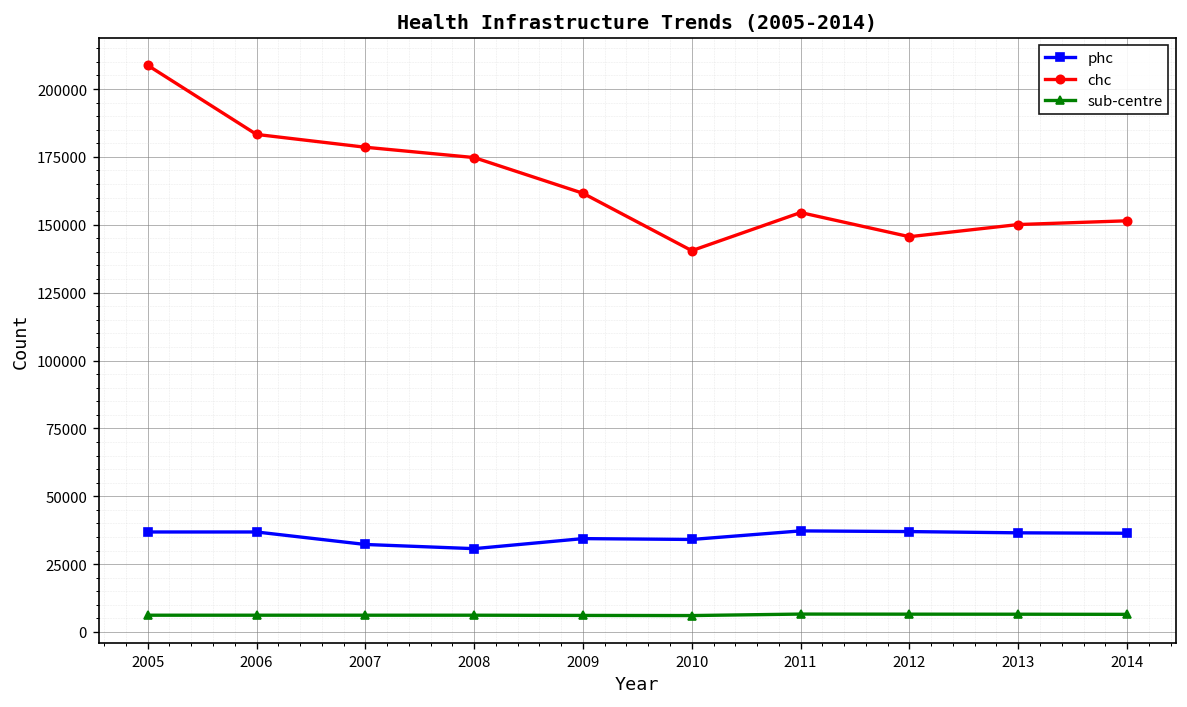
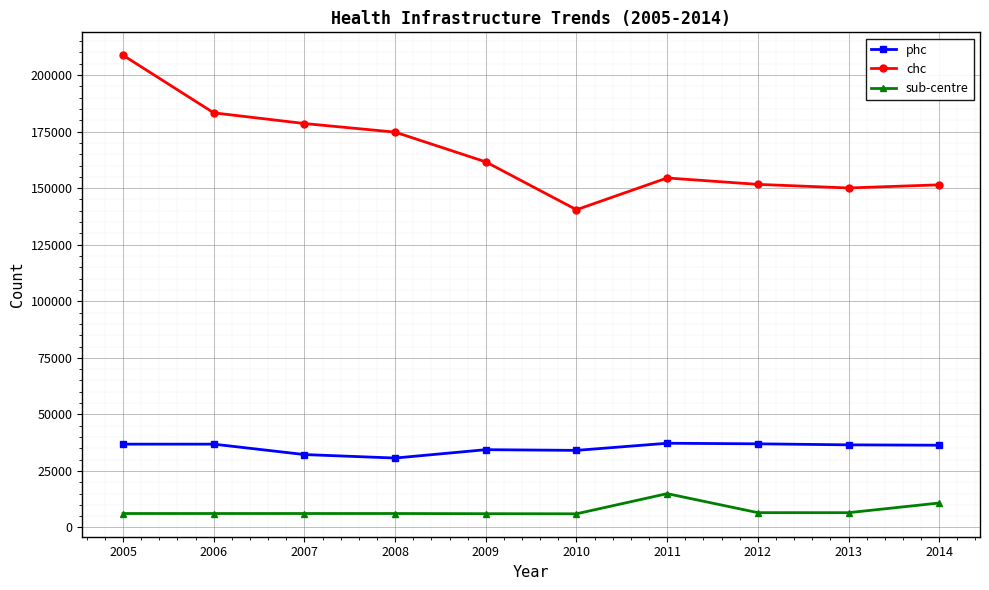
sub-centre, 2011: 7000 -> 15000
chc, 2012: 146000 -> 152000
sub-centre, 2014: 6000 -> 11000
